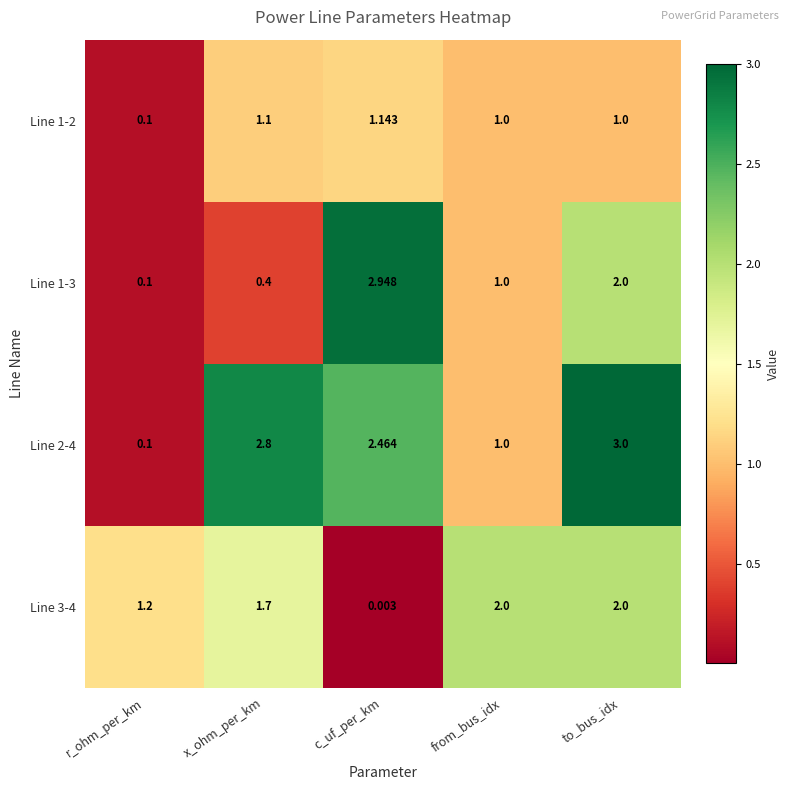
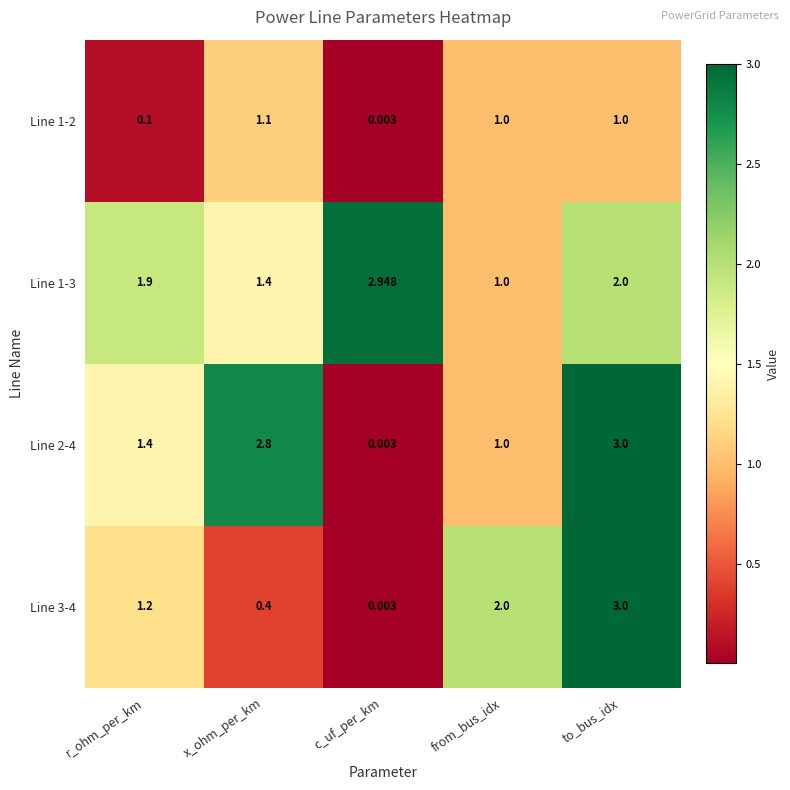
Line 1-2, c_uf_per_km: 1.143 -> 0.003
Line 1-3, r_ohm_per_km: 0.1 -> 1.9
Line 1-3, x_ohm_per_km: 0.4 -> 1.4
Line 2-4, r_ohm_per_km: 0.1 -> 1.4
Line 2-4, c_uf_per_km: 2.464 -> 0.003
Line 3-4, x_ohm_per_km: 1.7 -> 0.4
Line 3-4, to_bus_idx: 2.0 -> 3.0
